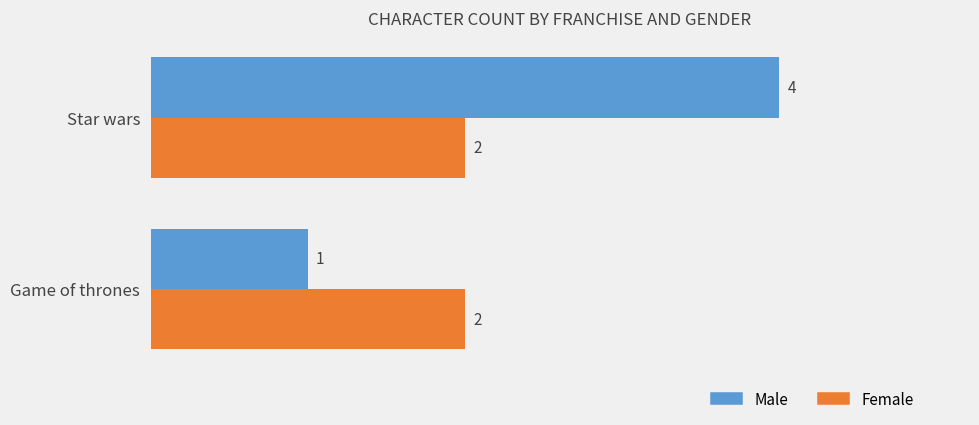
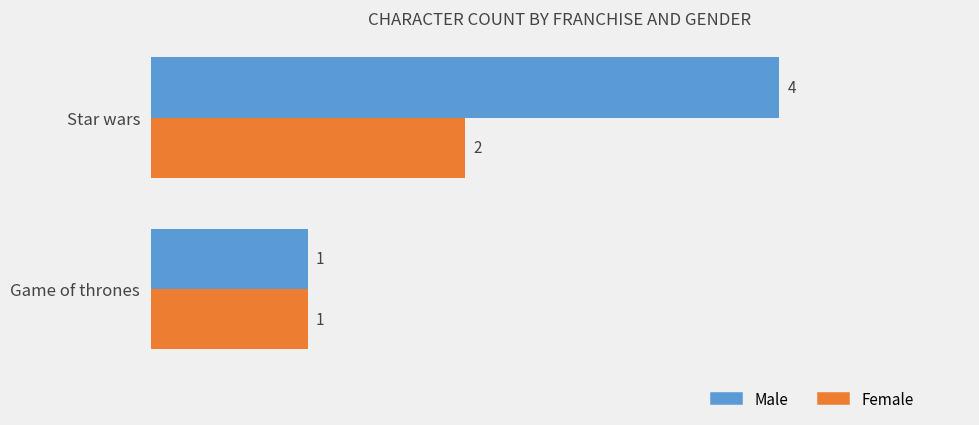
Female, Game of thrones: 2 -> 1
